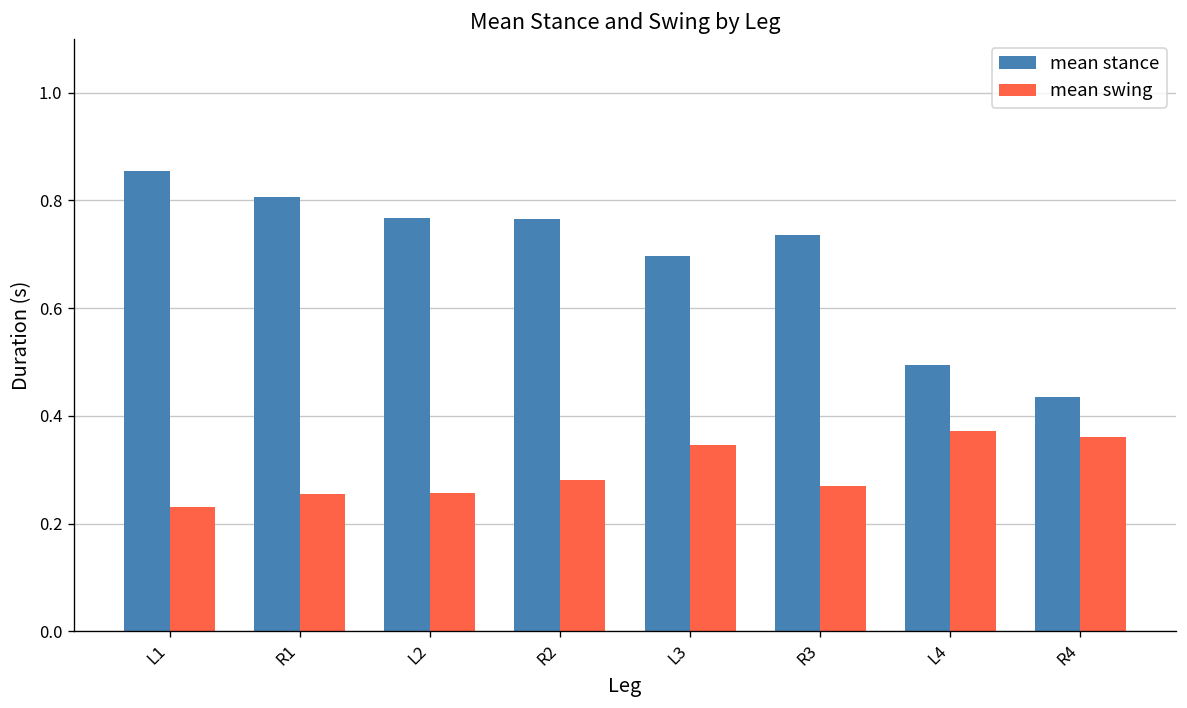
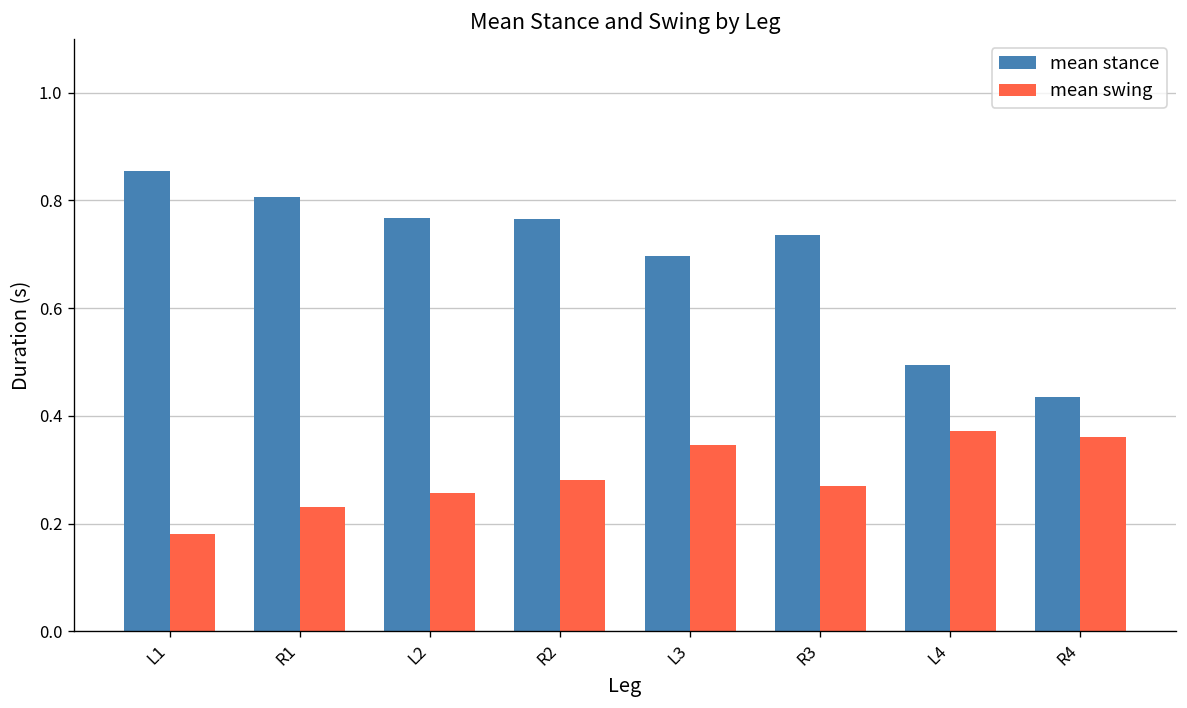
mean swing, L1: 0.23 -> 0.18
mean swing, R1: 0.25 -> 0.23
